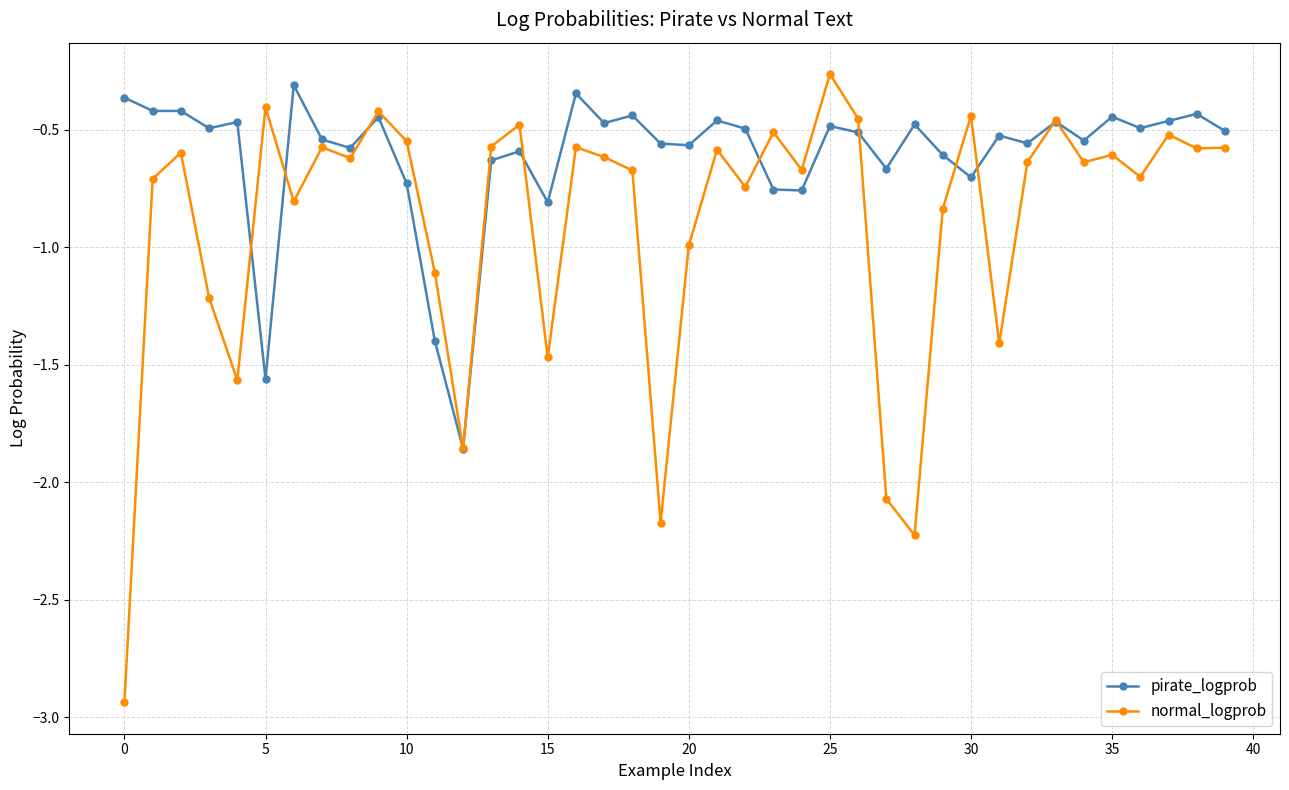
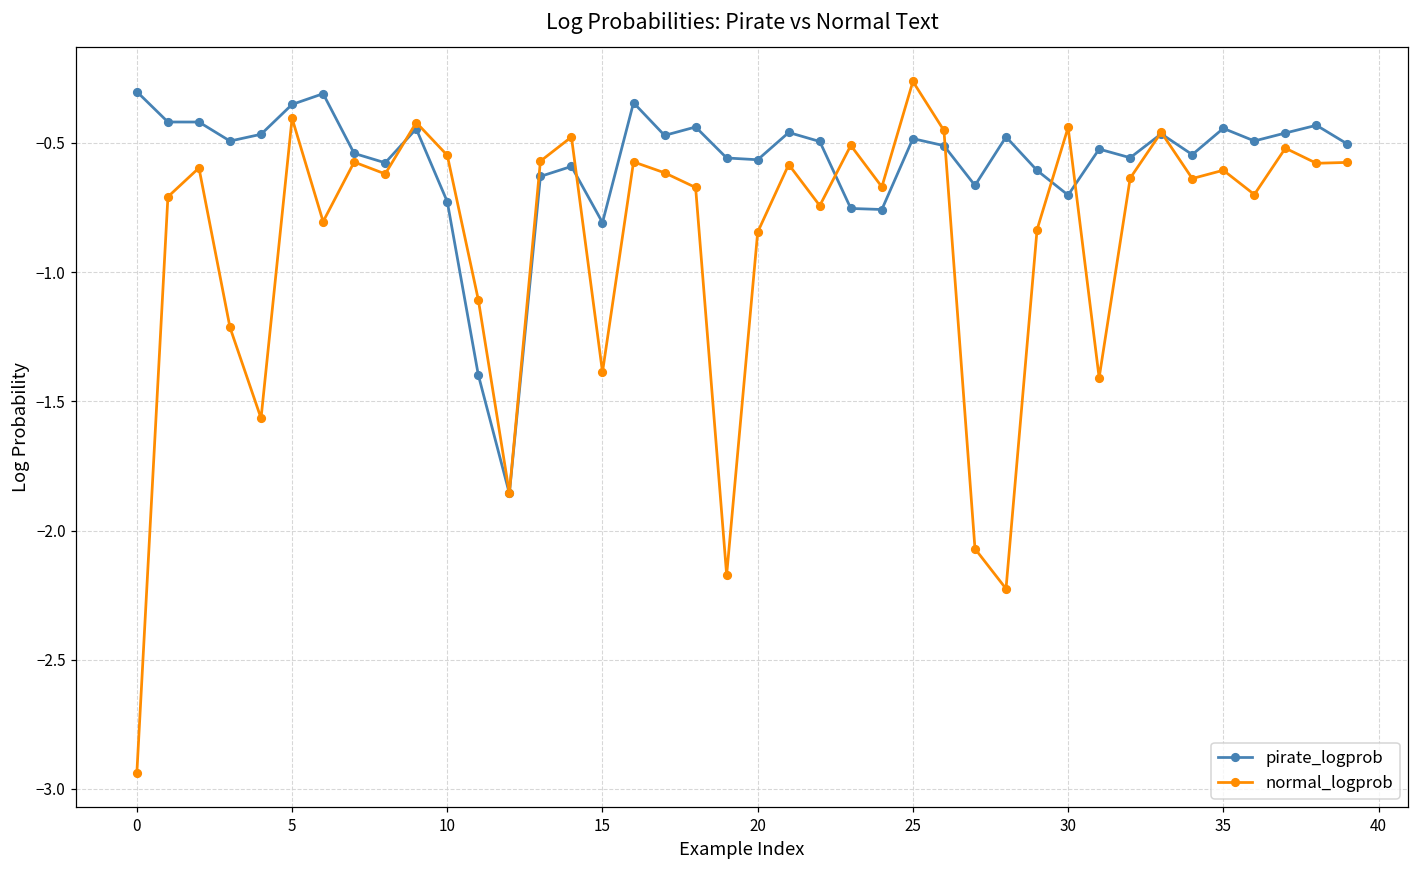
pirate_logprob, 0: -0.36 -> -0.30
pirate_logprob, 5: -1.56 -> -0.35
normal_logprob, 15: -1.47 -> -1.39
normal_logprob, 20: -0.99 -> -0.85
